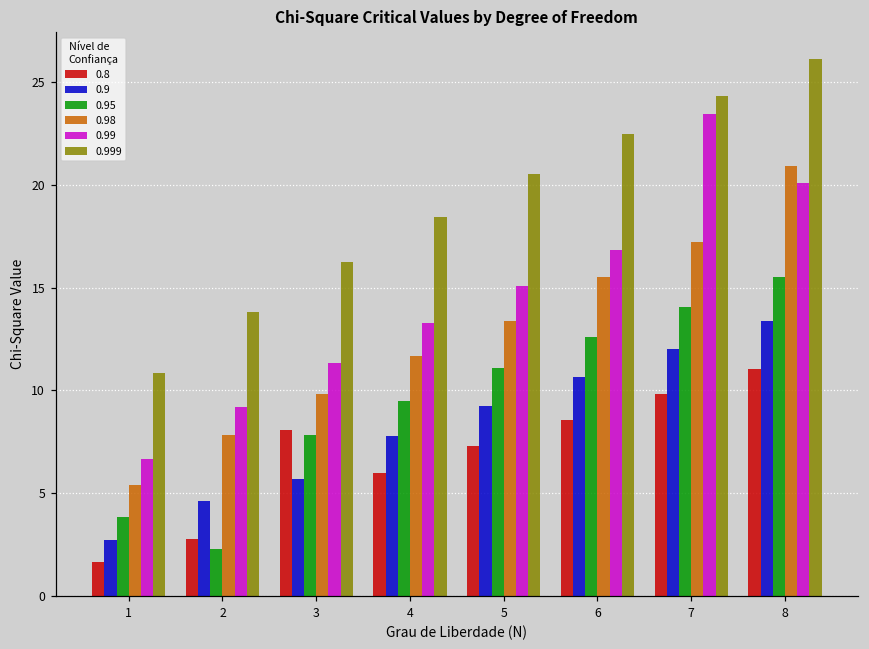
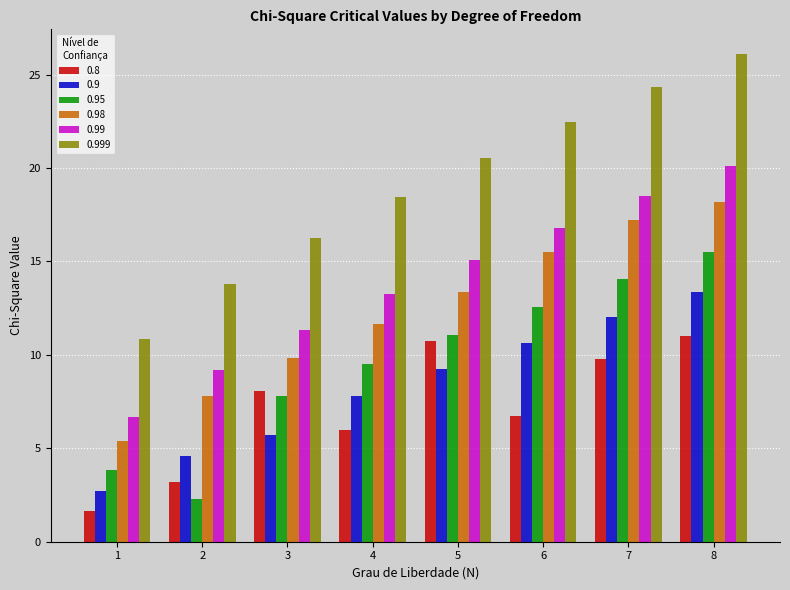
0.8, 2: 2.8 -> 3.2
0.8, 5: 7.3 -> 10.7
0.8, 6: 8.6 -> 6.8
0.99, 7: 23.4 -> 18.5
0.98, 8: 20.9 -> 18.2
